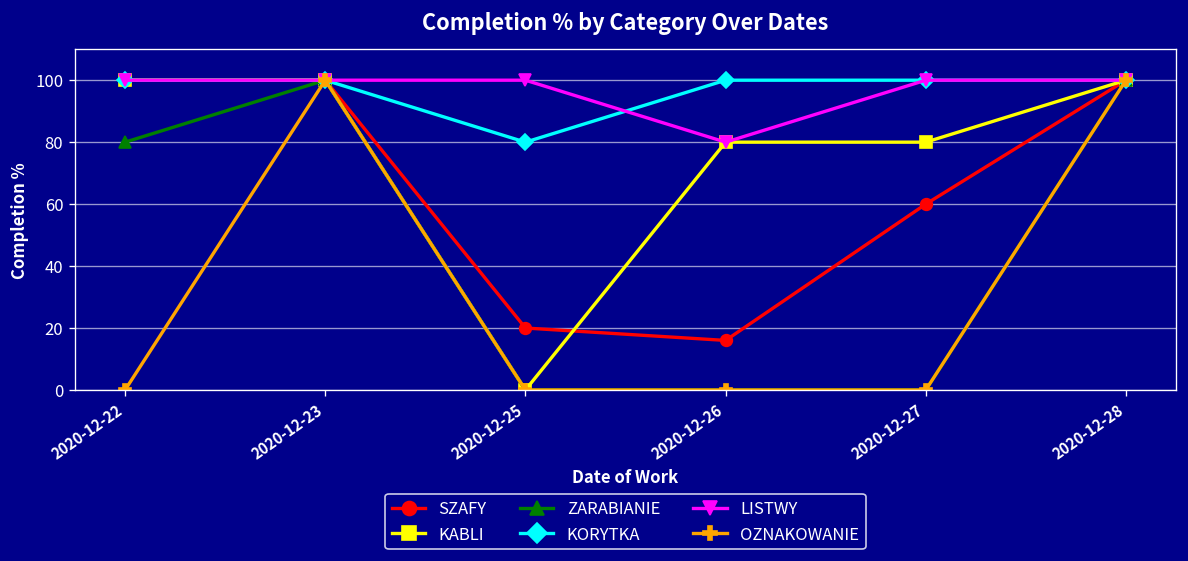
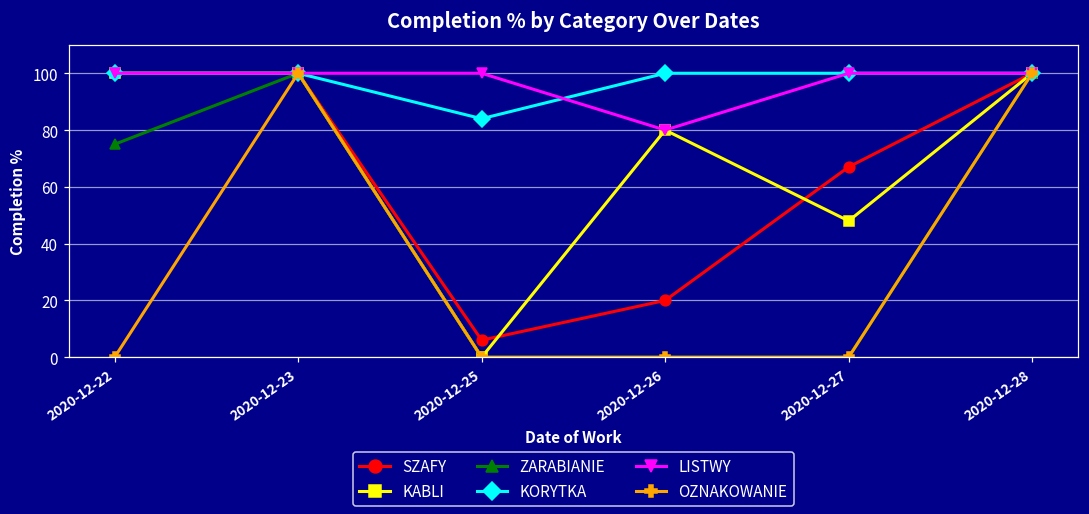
ZARABIANIE, 2020-12-22: 80 -> 75
SZAFY, 2020-12-25: 20 -> 6
KORYTKA, 2020-12-25: 80 -> 84
SZAFY, 2020-12-26: 16 -> 20
SZAFY, 2020-12-27: 60 -> 67
KABLI, 2020-12-27: 80 -> 48
